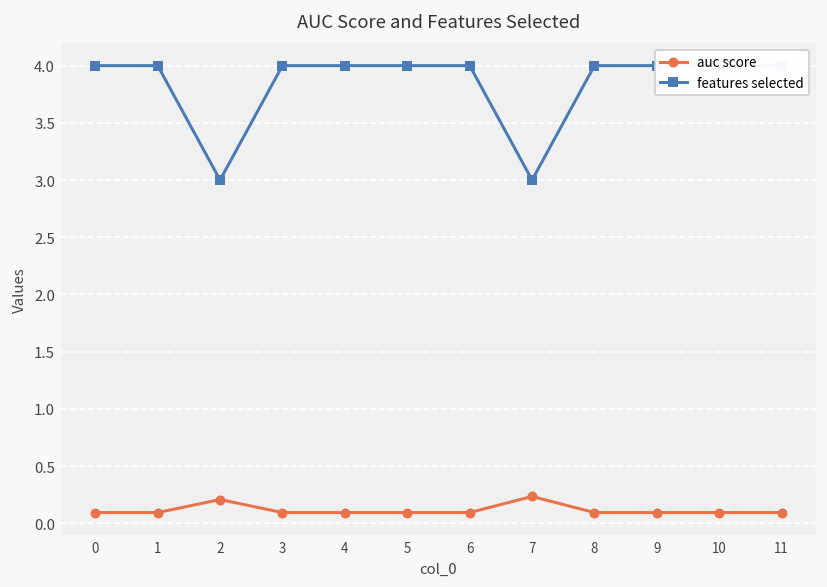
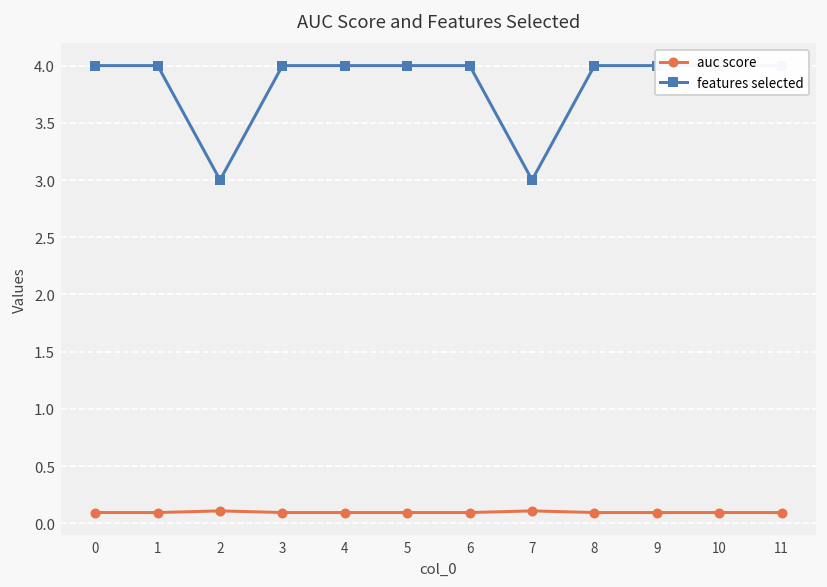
auc score, 2: 0.2 -> 0.1
auc score, 7: 0.2 -> 0.1
